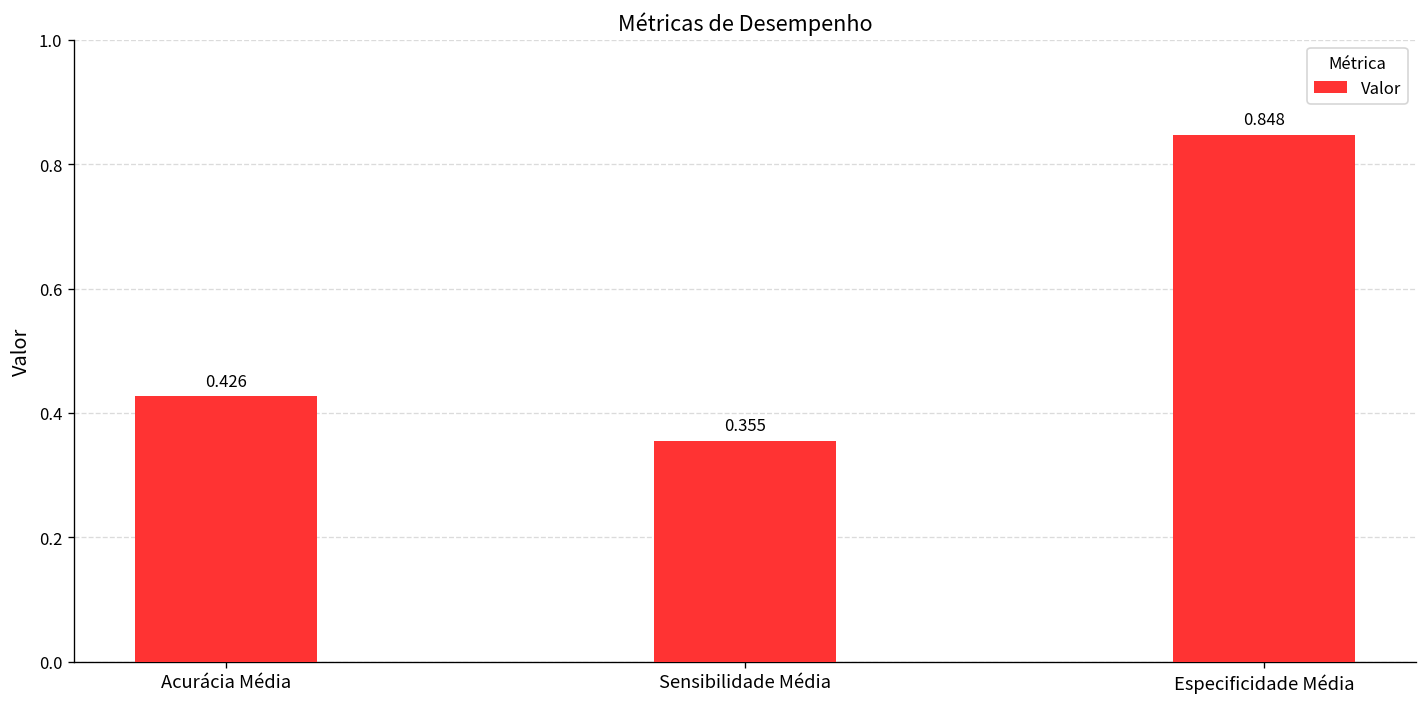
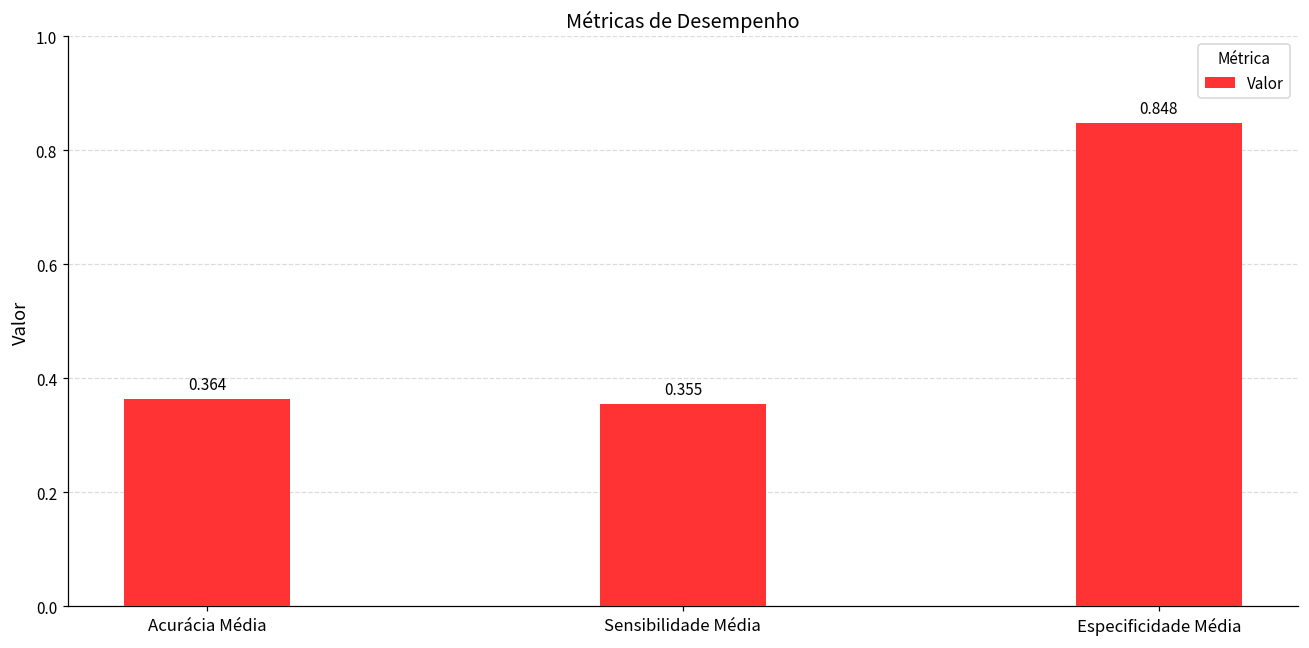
Acurácia Média: 0.426 -> 0.364
